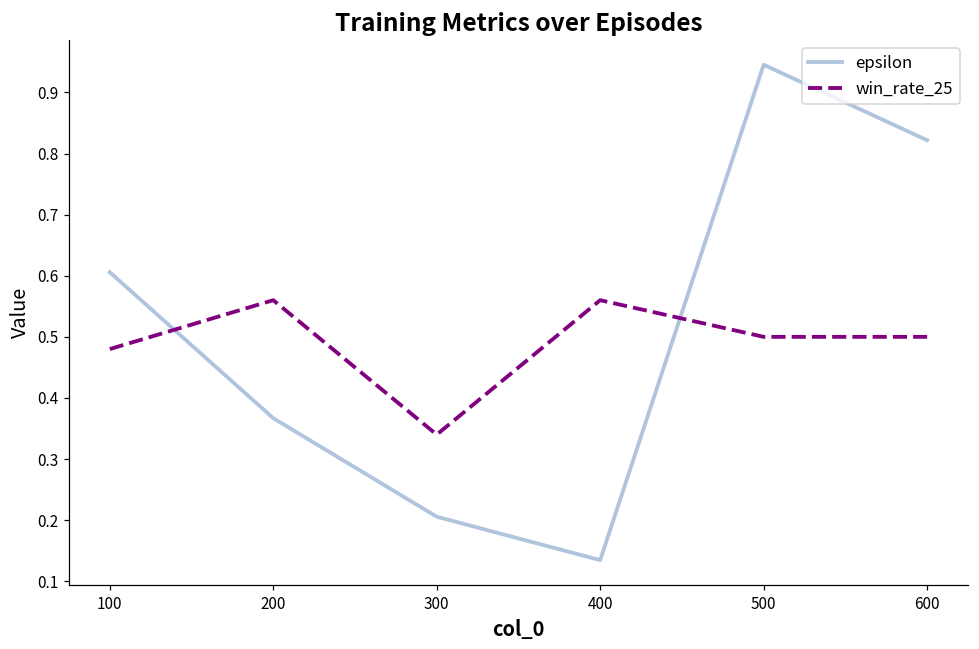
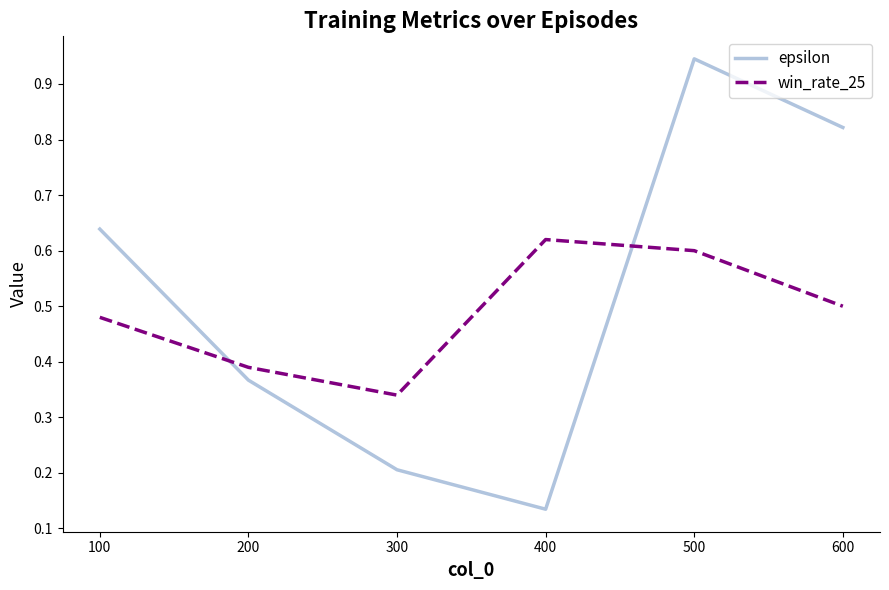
epsilon, 100: 0.61 -> 0.64
win_rate_25, 200: 0.56 -> 0.39
win_rate_25, 400: 0.56 -> 0.62
win_rate_25, 500: 0.5 -> 0.6
